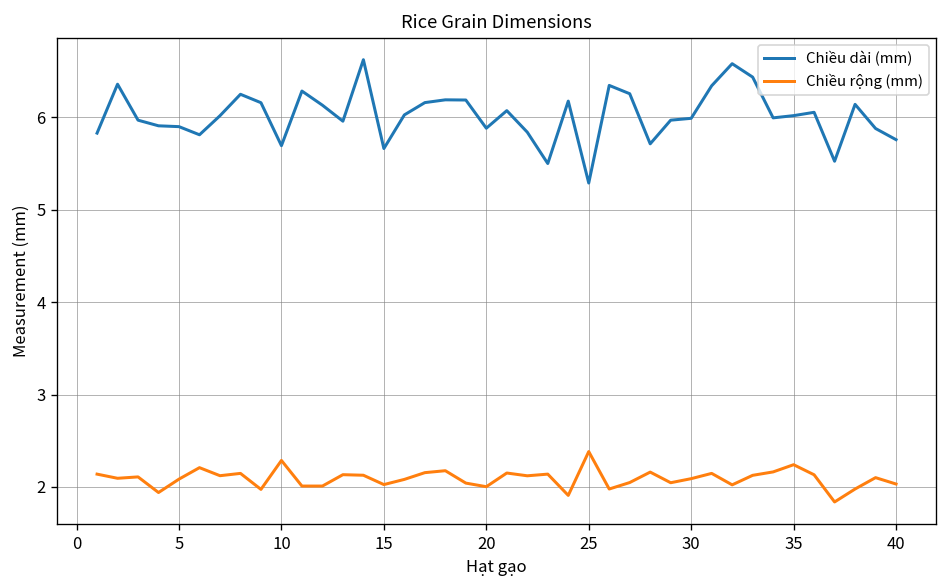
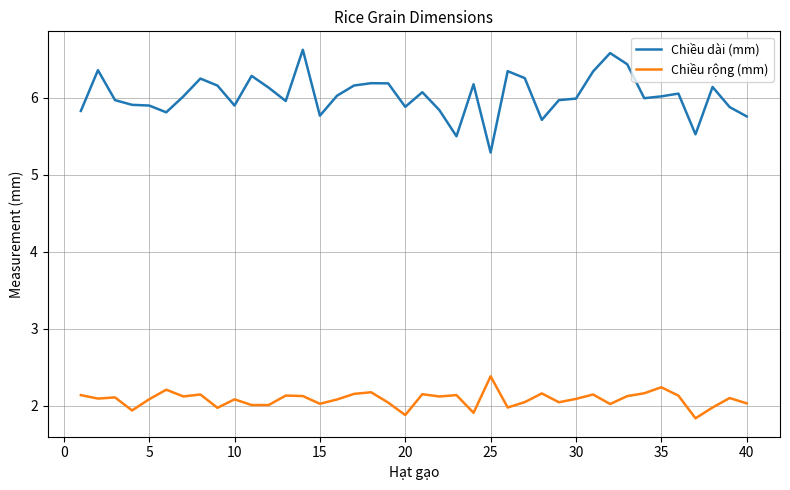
Chiều dài (mm), 10: 5.7 -> 5.9
Chiều rộng (mm), 10: 2.3 -> 2.1
Chiều dài (mm), 15: 5.7 -> 5.8
Chiều rộng (mm), 20: 2.0 -> 1.9
